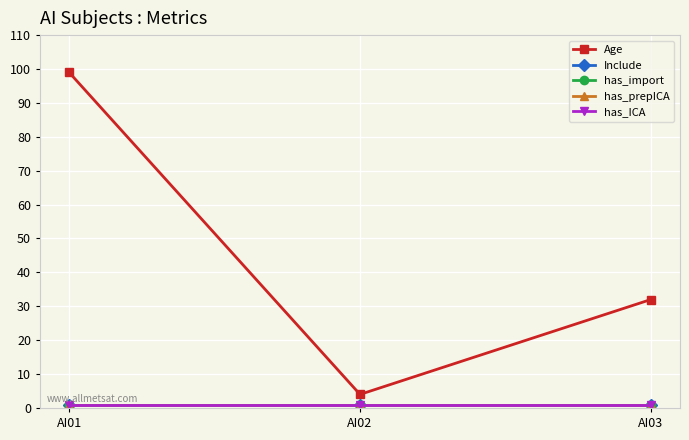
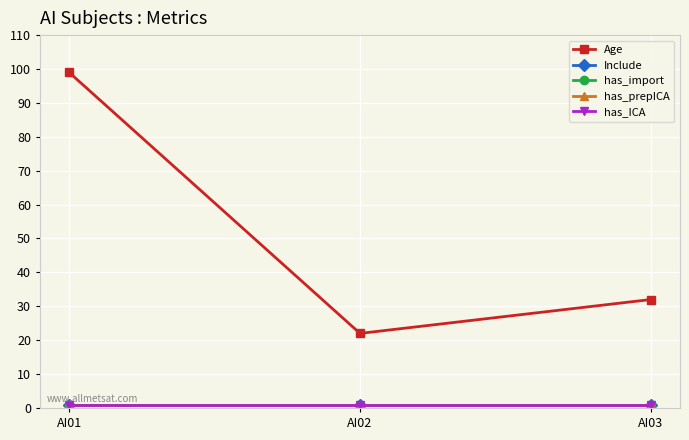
Age, AI02: 4 -> 22
